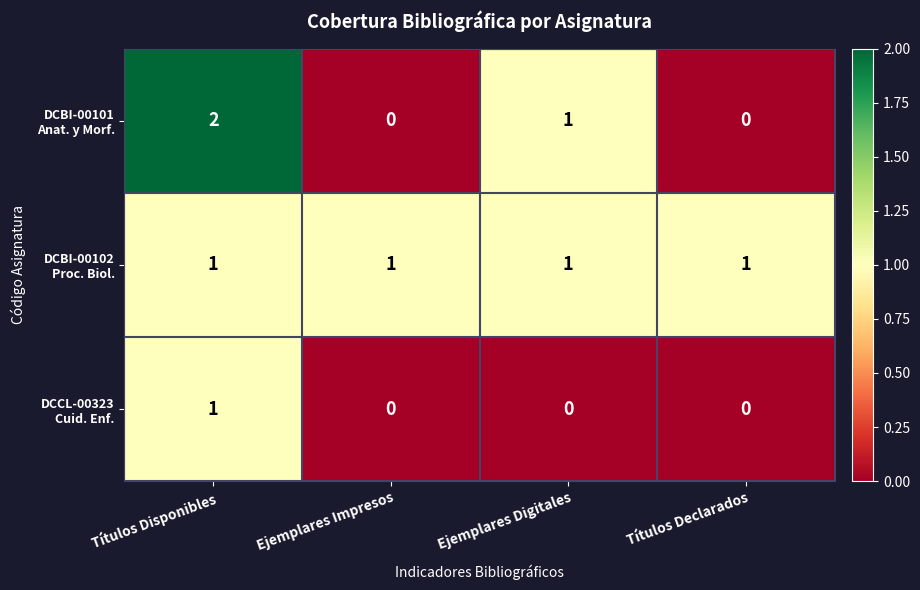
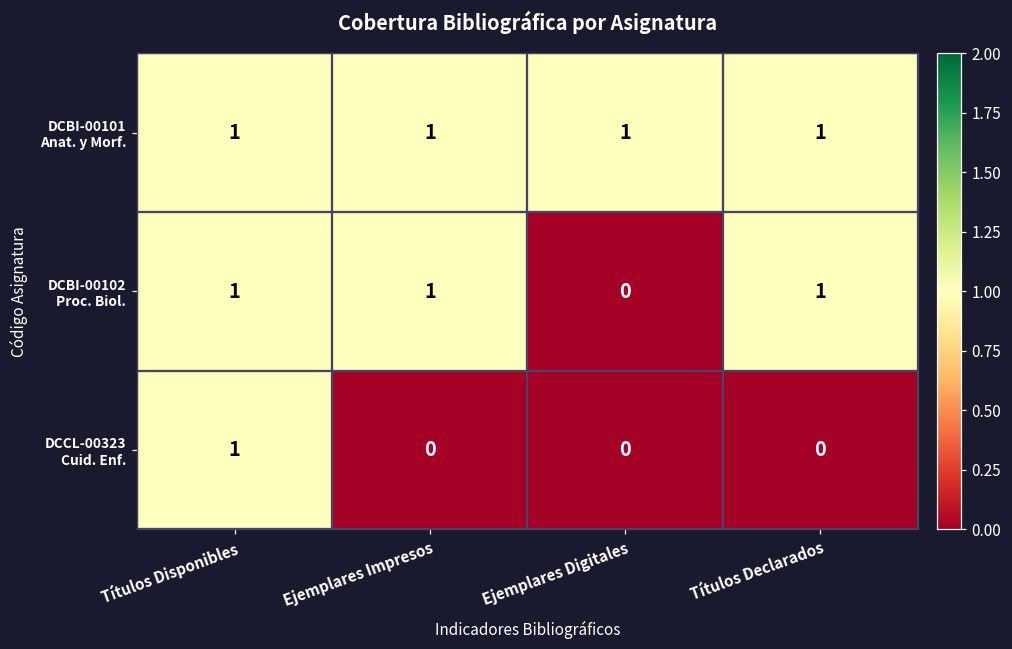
DCBI-00101 Anat. y Morf., Títulos Disponibles: 2 -> 1
DCBI-00101 Anat. y Morf., Ejemplares Impresos: 0 -> 1
DCBI-00101 Anat. y Morf., Títulos Declarados: 0 -> 1
DCBI-00102 Proc. Biol., Ejemplares Digitales: 1 -> 0
